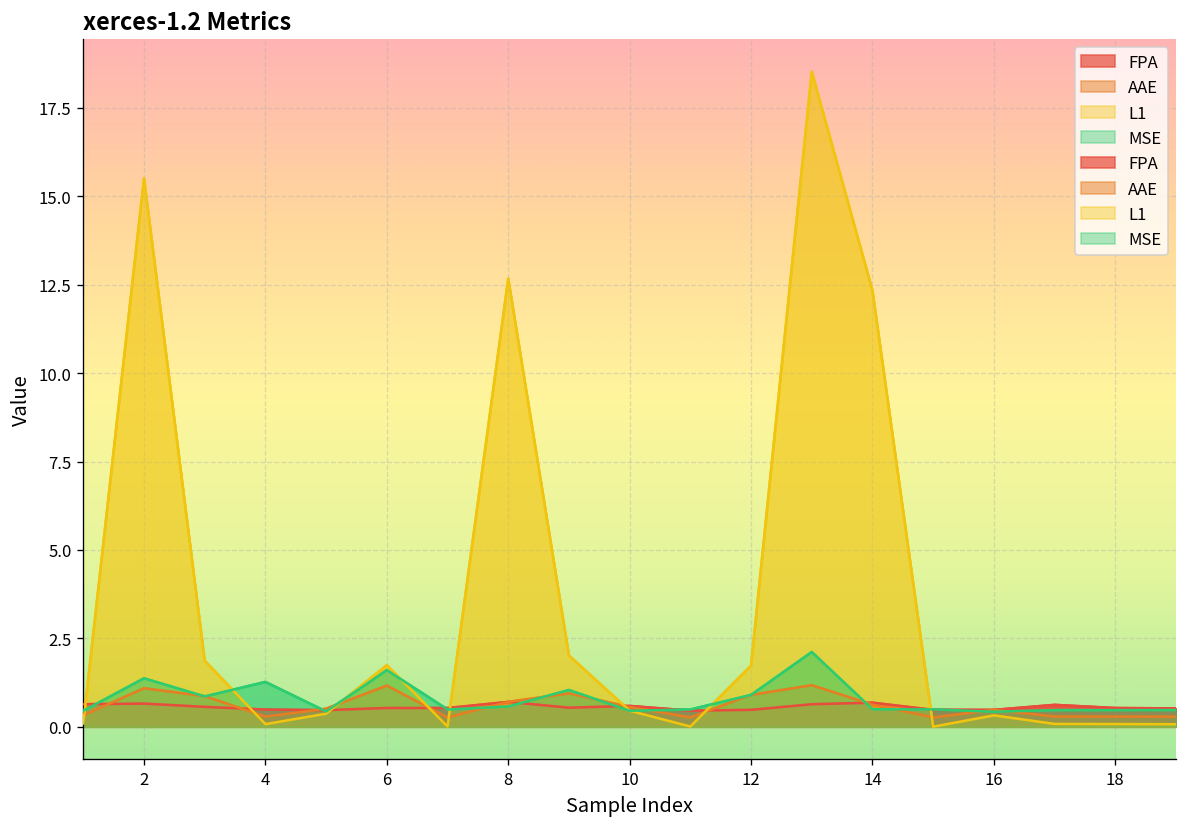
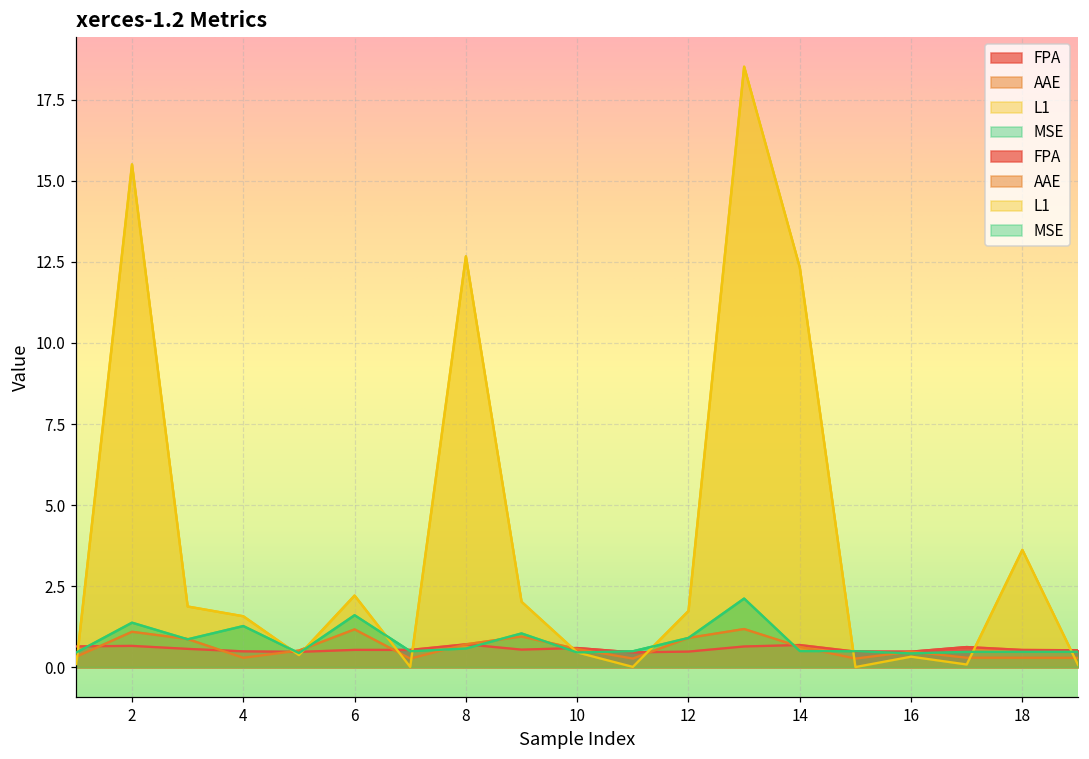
L1, 4: 0.1 -> 1.6
L1, 6: 1.7 -> 2.2
L1, 18: 0.1 -> 3.6
